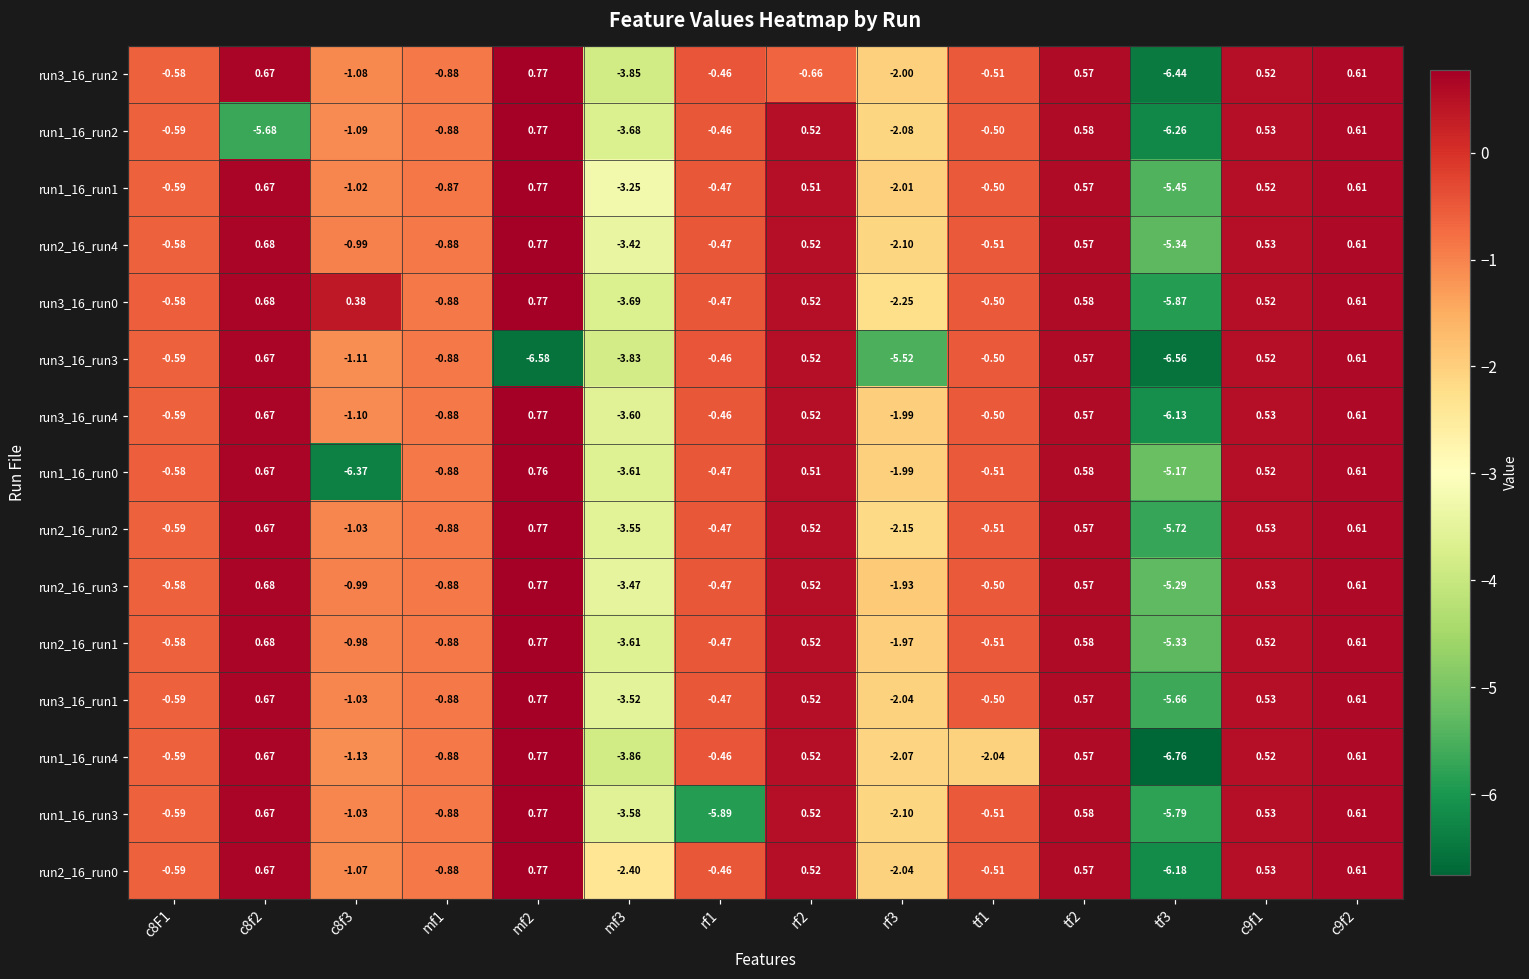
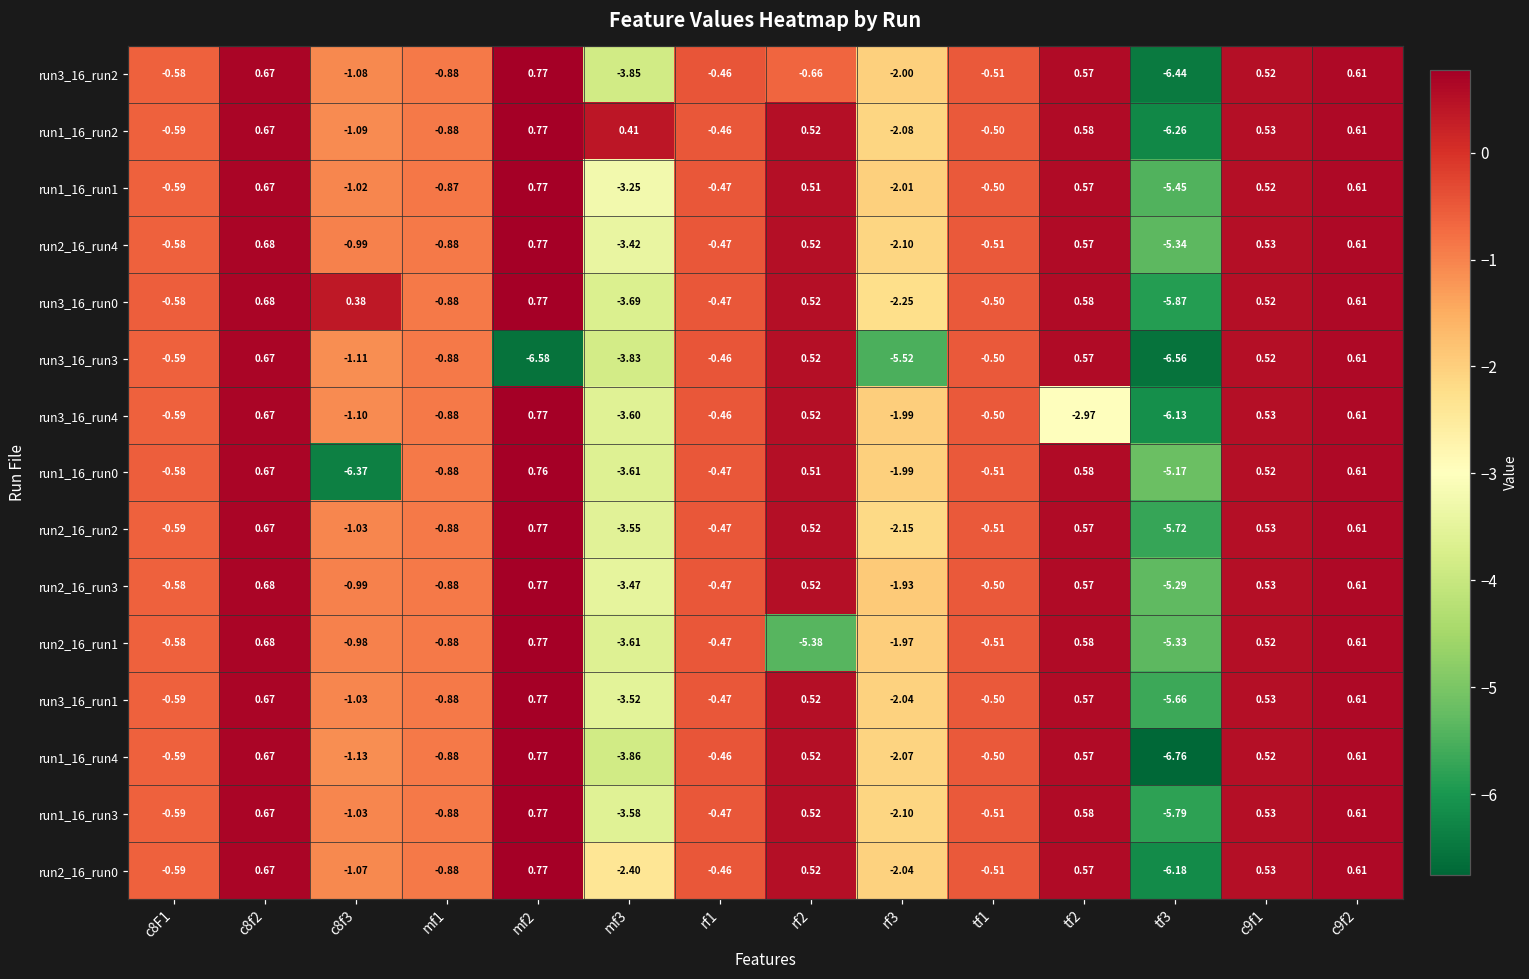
run1_16_run2, c8f2: -5.68 -> 0.67
run1_16_run2, mf3: -3.68 -> 0.41
run3_16_run4, tf2: 0.57 -> -2.97
run2_16_run1, rf2: 0.52 -> -5.38
run1_16_run4, tf1: -2.04 -> -0.50
run1_16_run3, rf1: -5.89 -> -0.47
